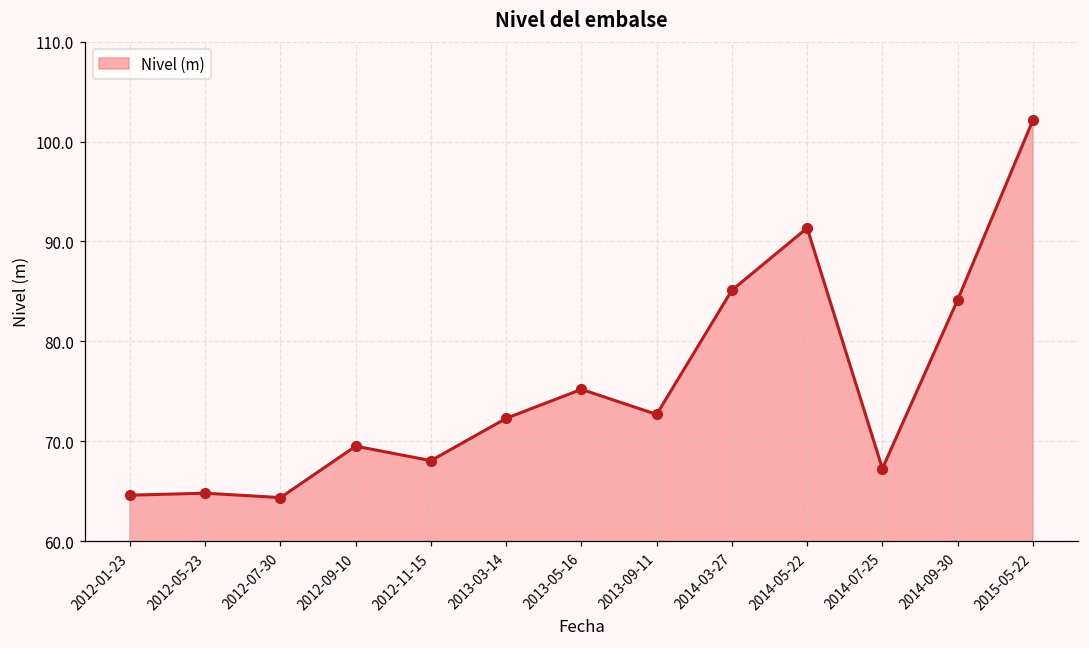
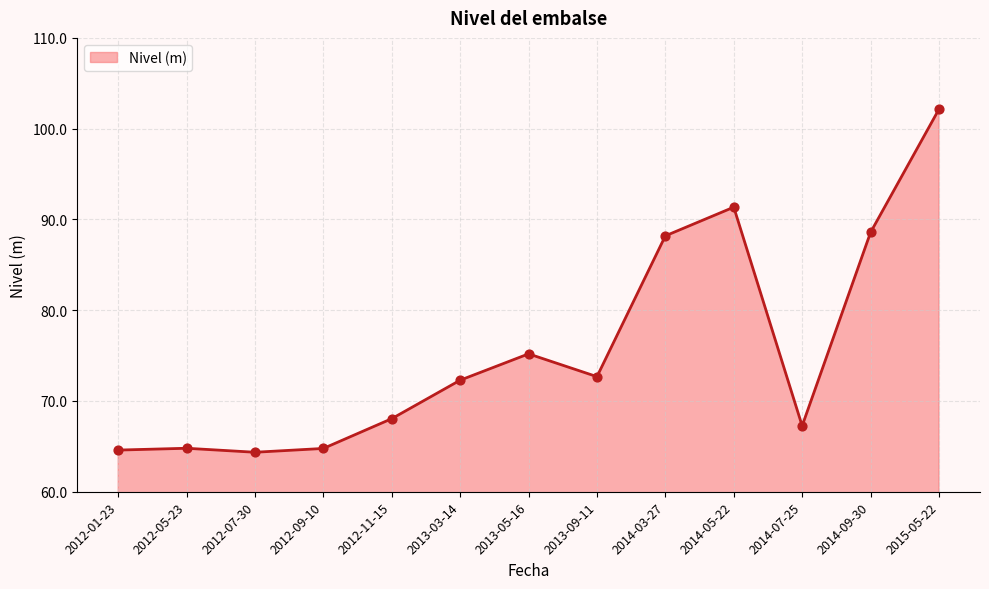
2012-09-10: 70 -> 65
2014-03-27: 85 -> 88
2014-09-30: 84 -> 89
